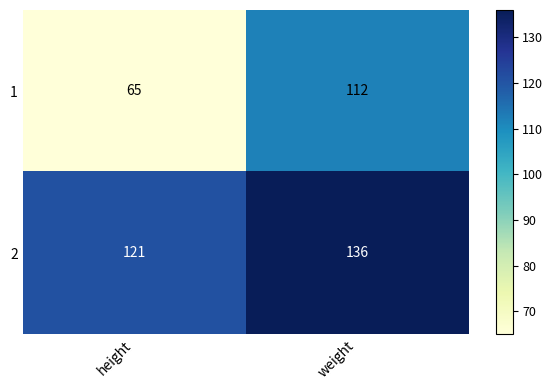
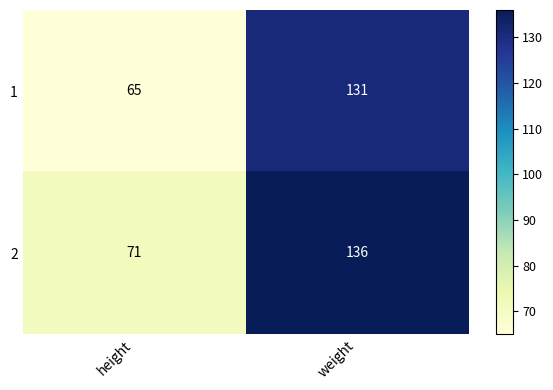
1, weight: 112 -> 131
2, height: 121 -> 71
